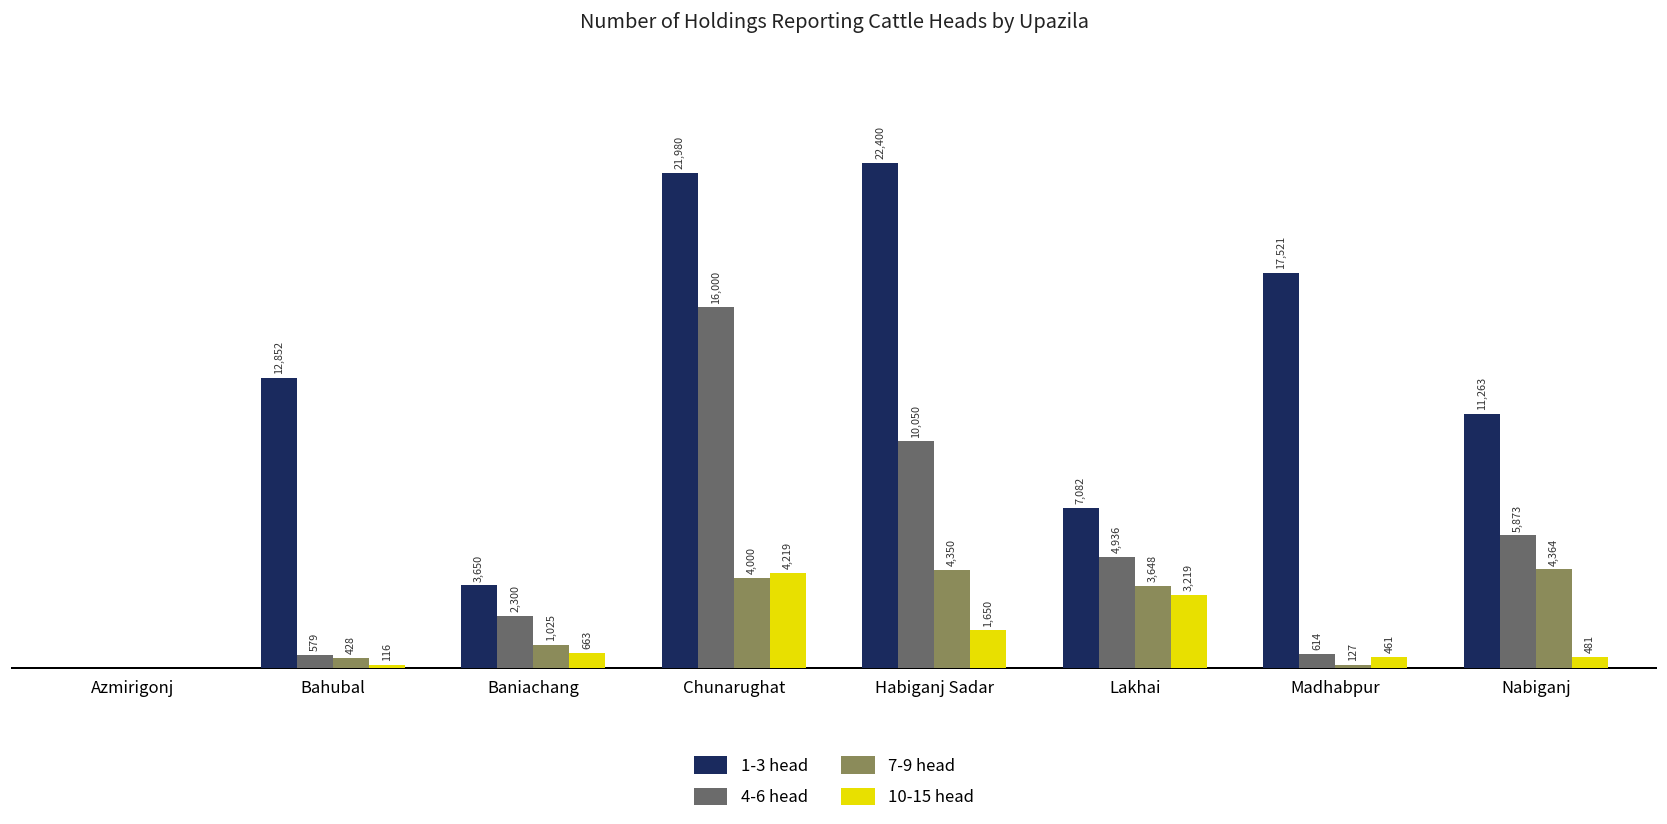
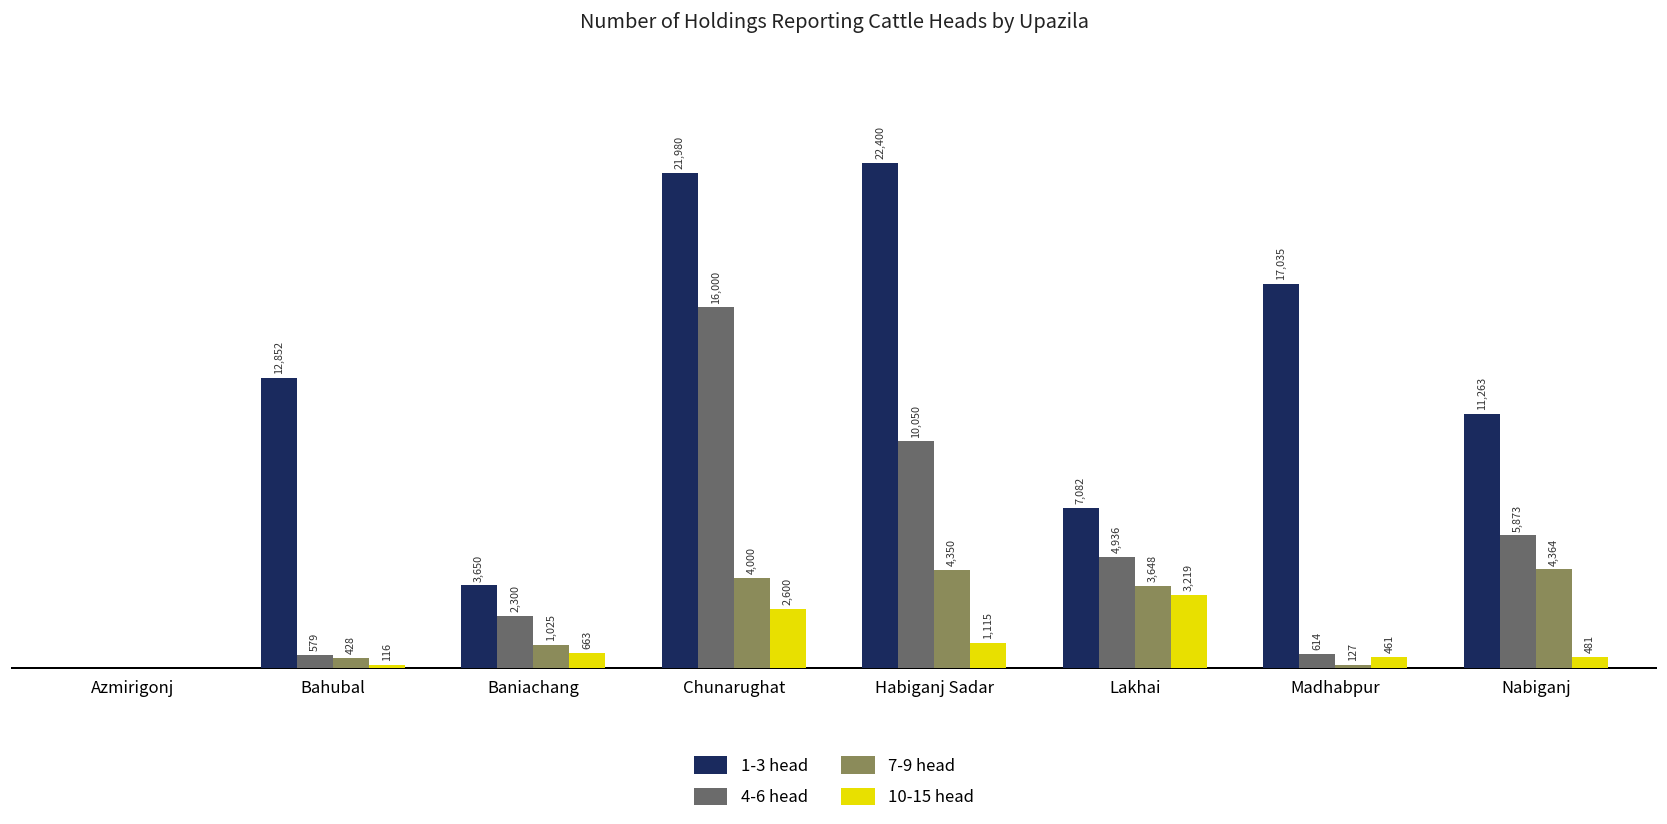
10-15 head, Chunarughat: 4,219 -> 2,600
10-15 head, Habiganj Sadar: 1,650 -> 1,115
1-3 head, Madhabpur: 17,521 -> 17,035
